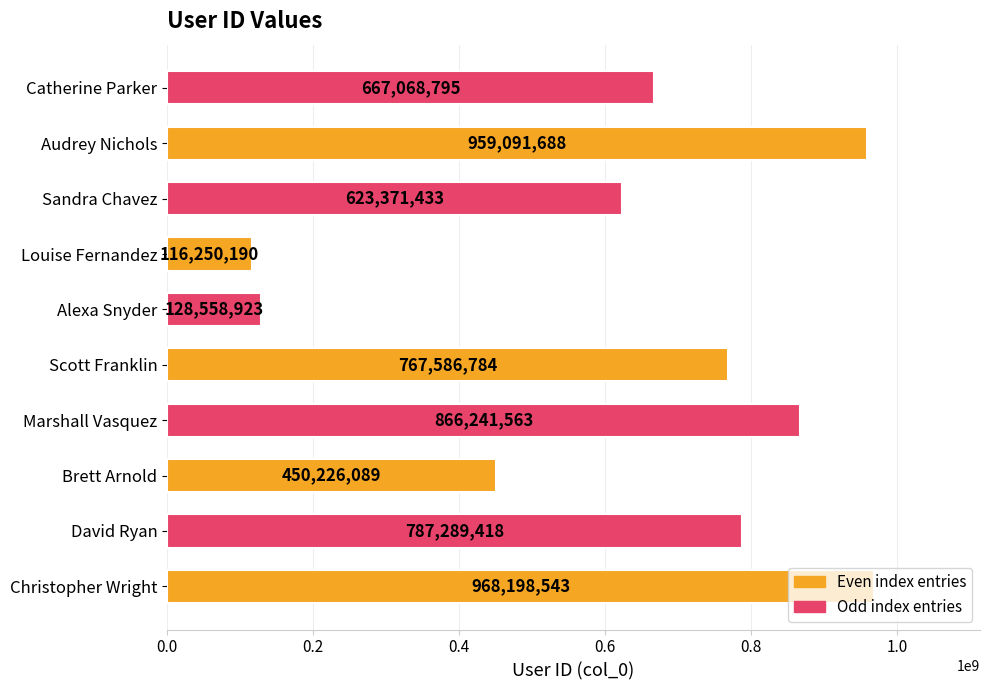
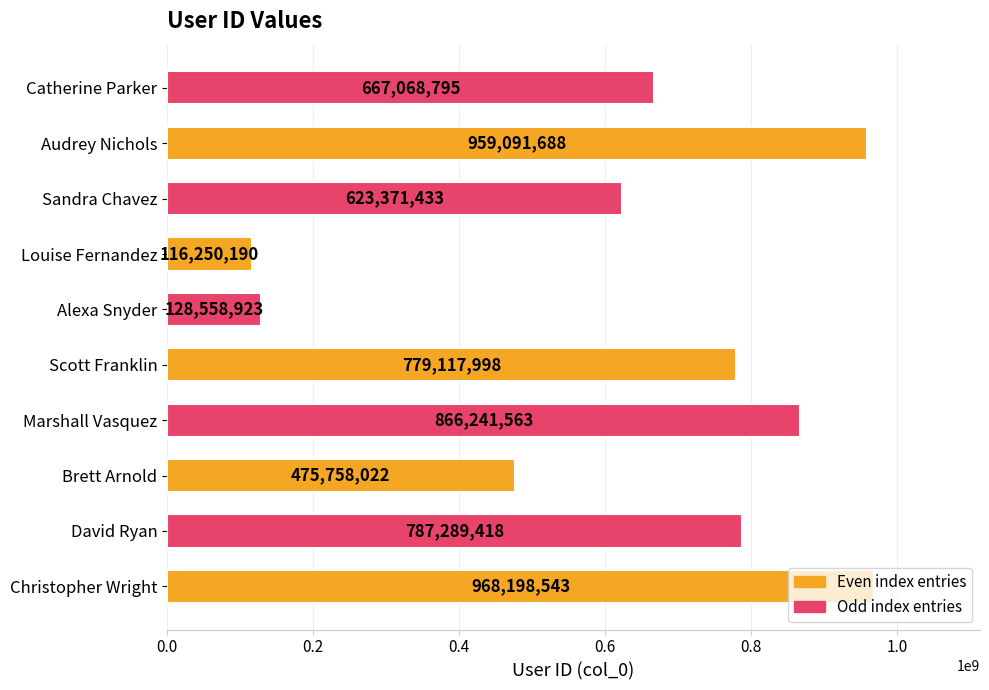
Scott Franklin: 767,586,784 -> 779,117,998
Brett Arnold: 450,226,089 -> 475,758,022
